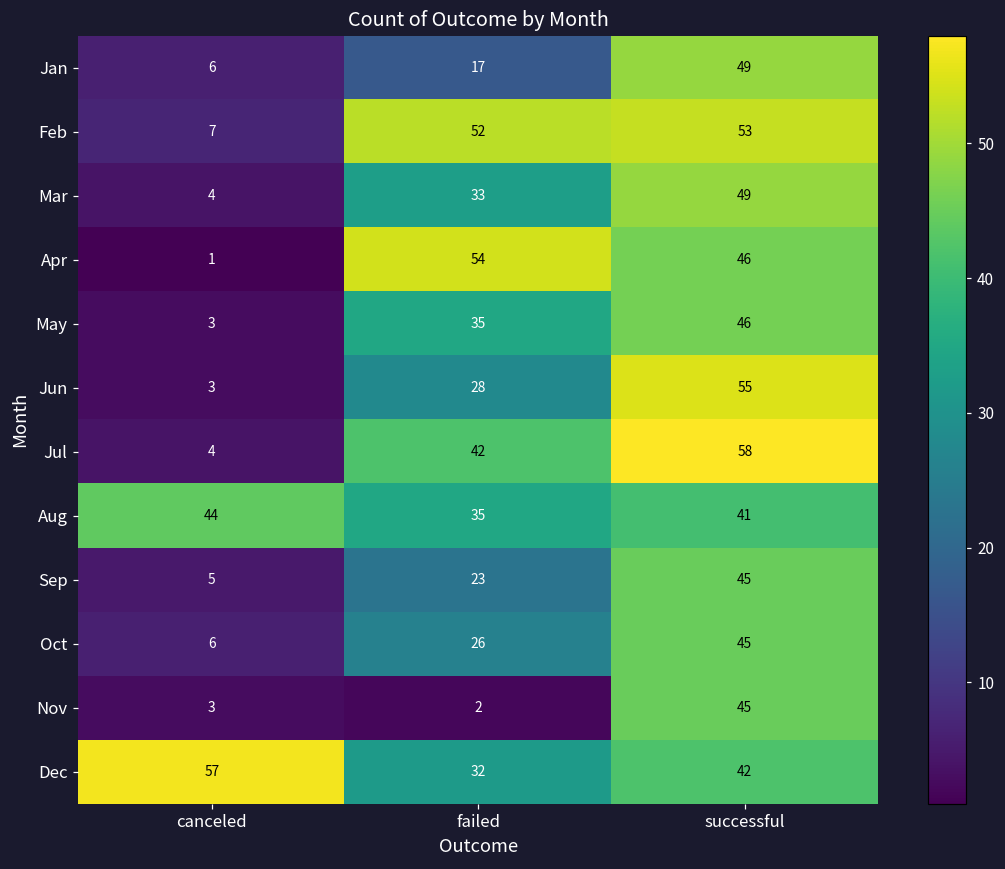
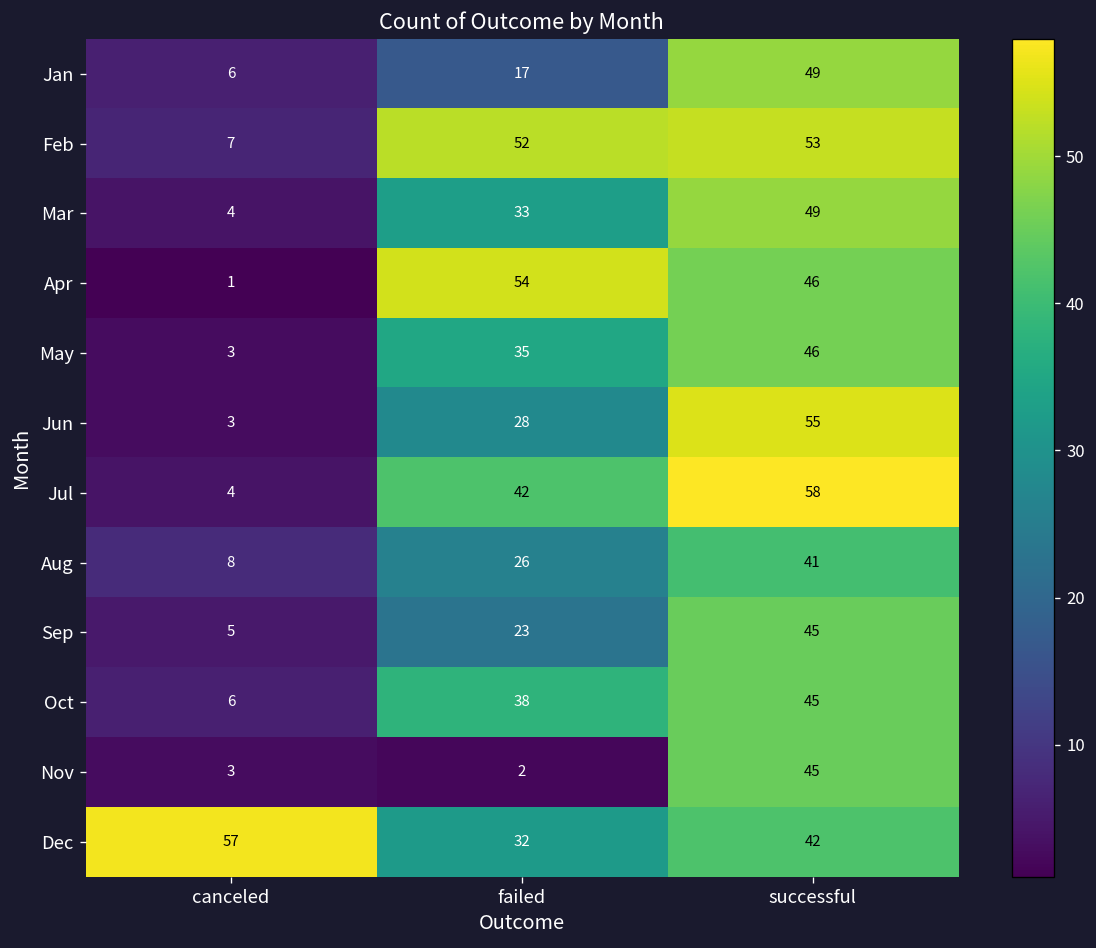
Aug, canceled: 44 -> 8
Aug, failed: 35 -> 26
Oct, failed: 26 -> 38
